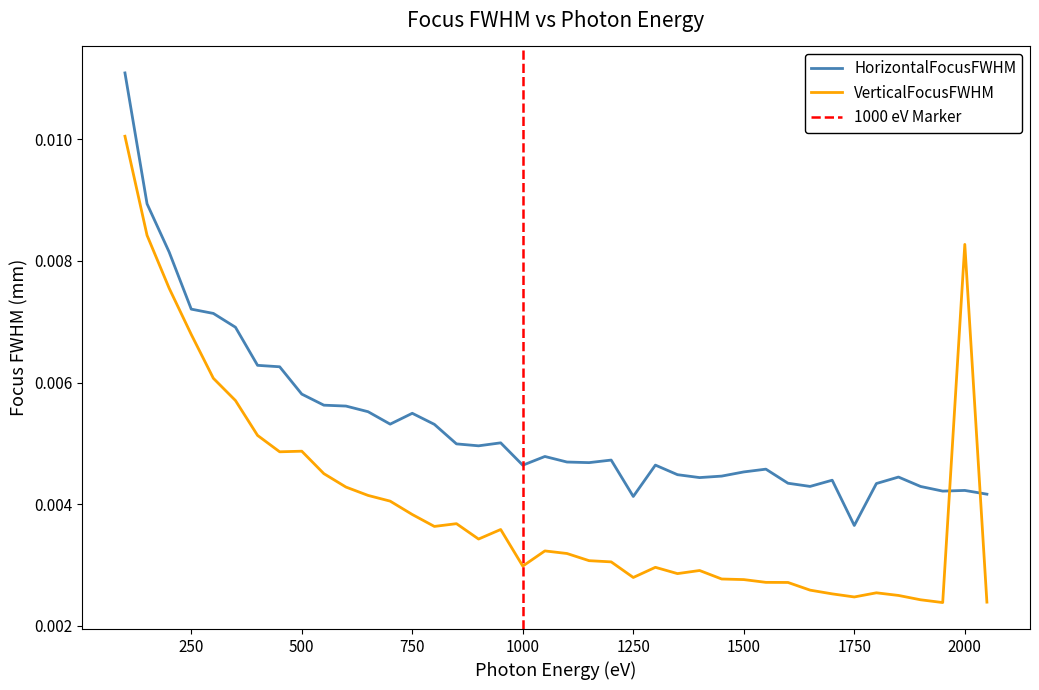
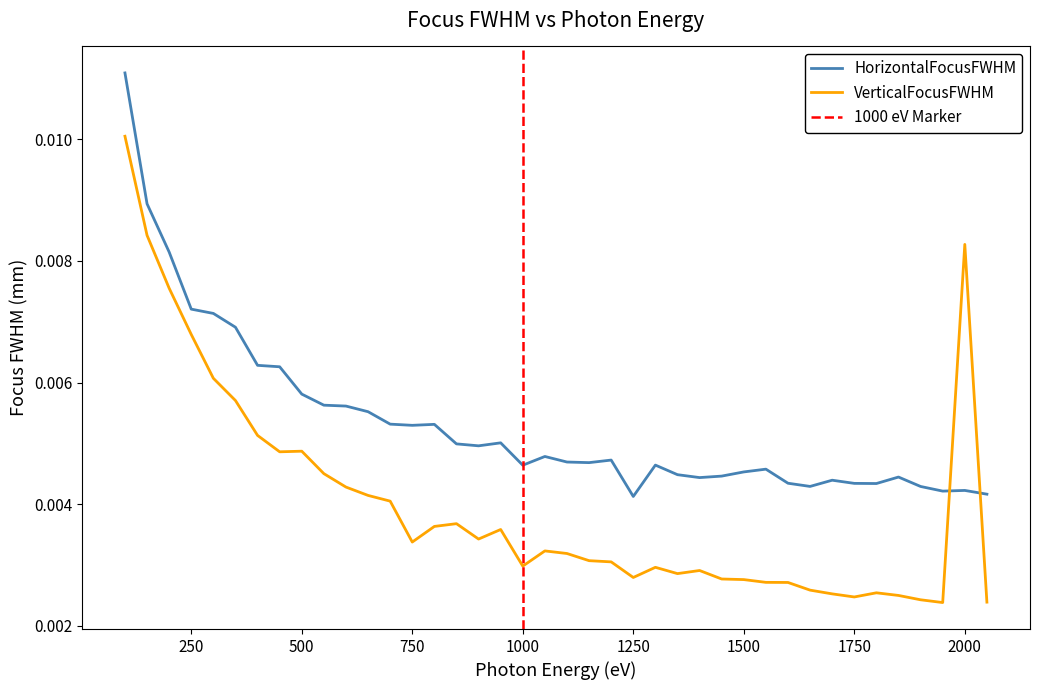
HorizontalFocusFWHM, 750: 0.0055 -> 0.0053
VerticalFocusFWHM, 750: 0.0038 -> 0.0034
HorizontalFocusFWHM, 1750: 0.0036 -> 0.0043
